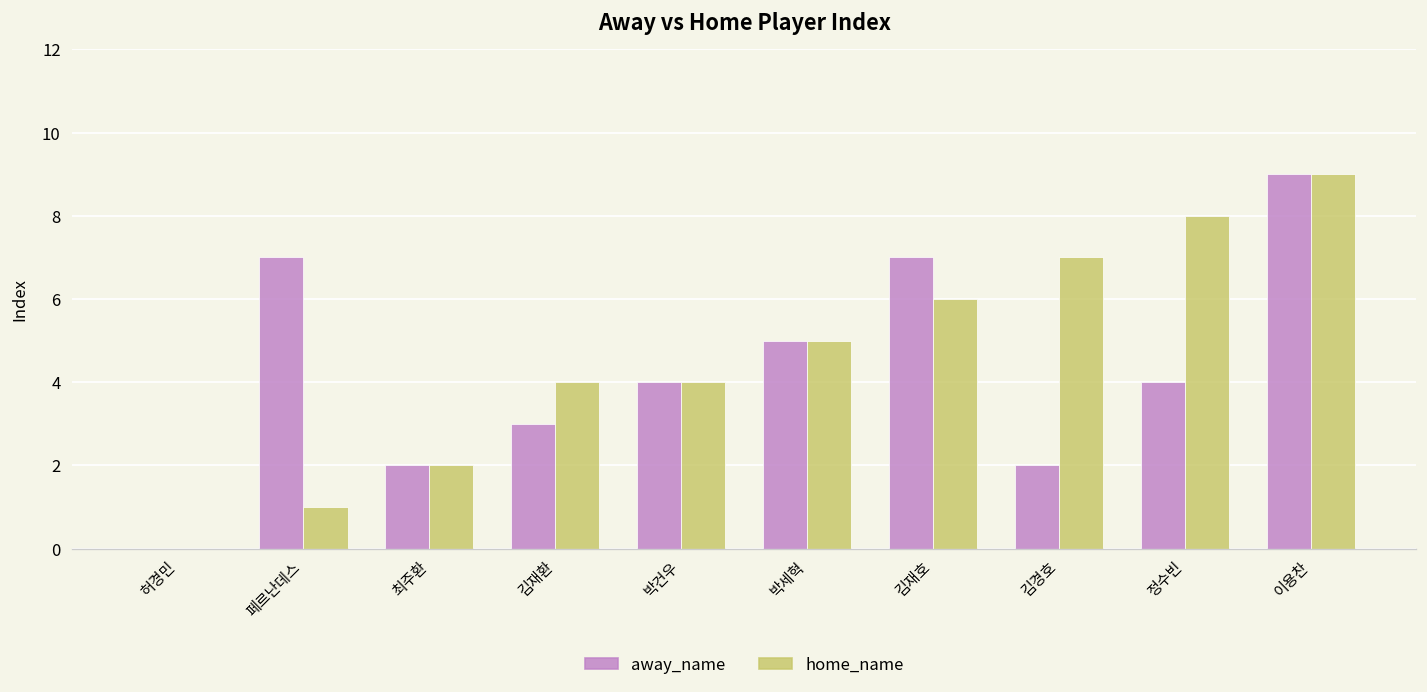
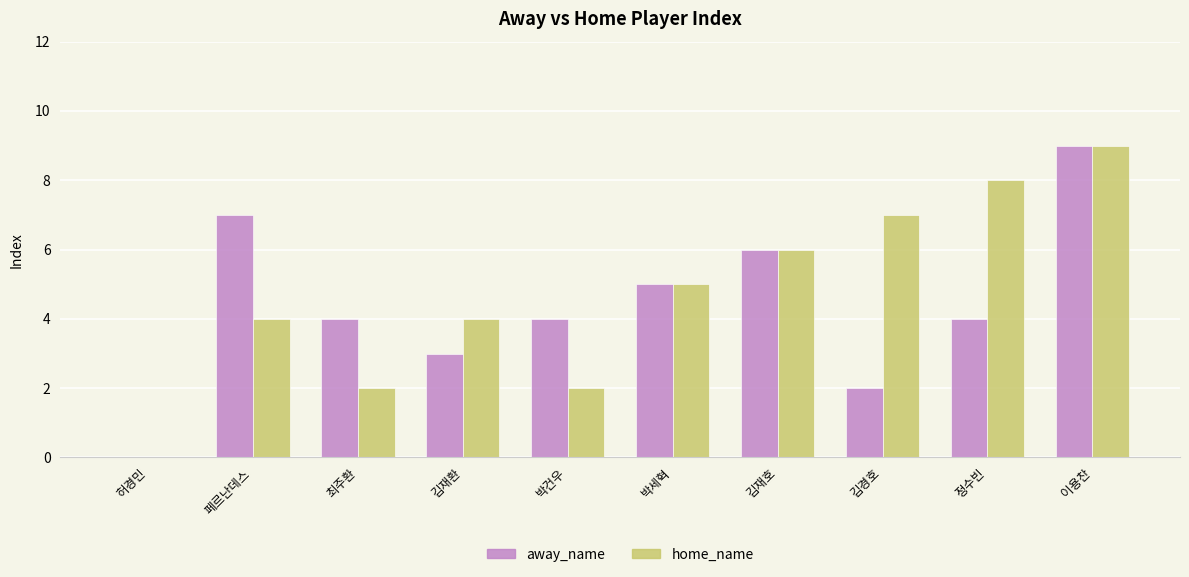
home_name, 페르난데스: 1 -> 4
away_name, 최주환: 2 -> 4
home_name, 박건우: 4 -> 2
away_name, 김재호: 7 -> 6
